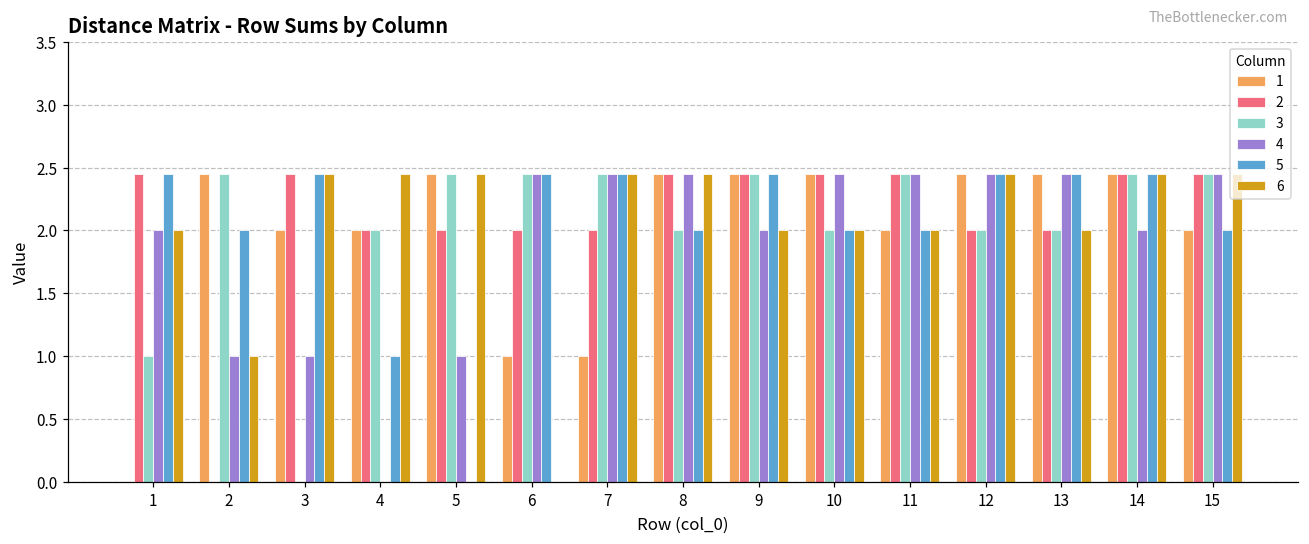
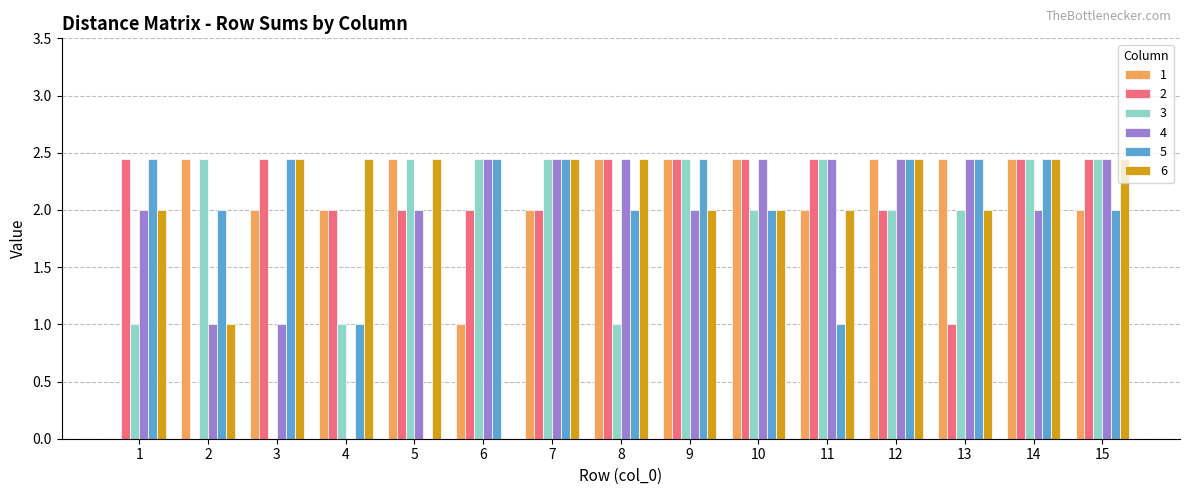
3, 4: 2 -> 1
4, 5: 1 -> 2
1, 7: 1 -> 2
3, 8: 2 -> 1
5, 11: 2 -> 1
2, 13: 2 -> 1
